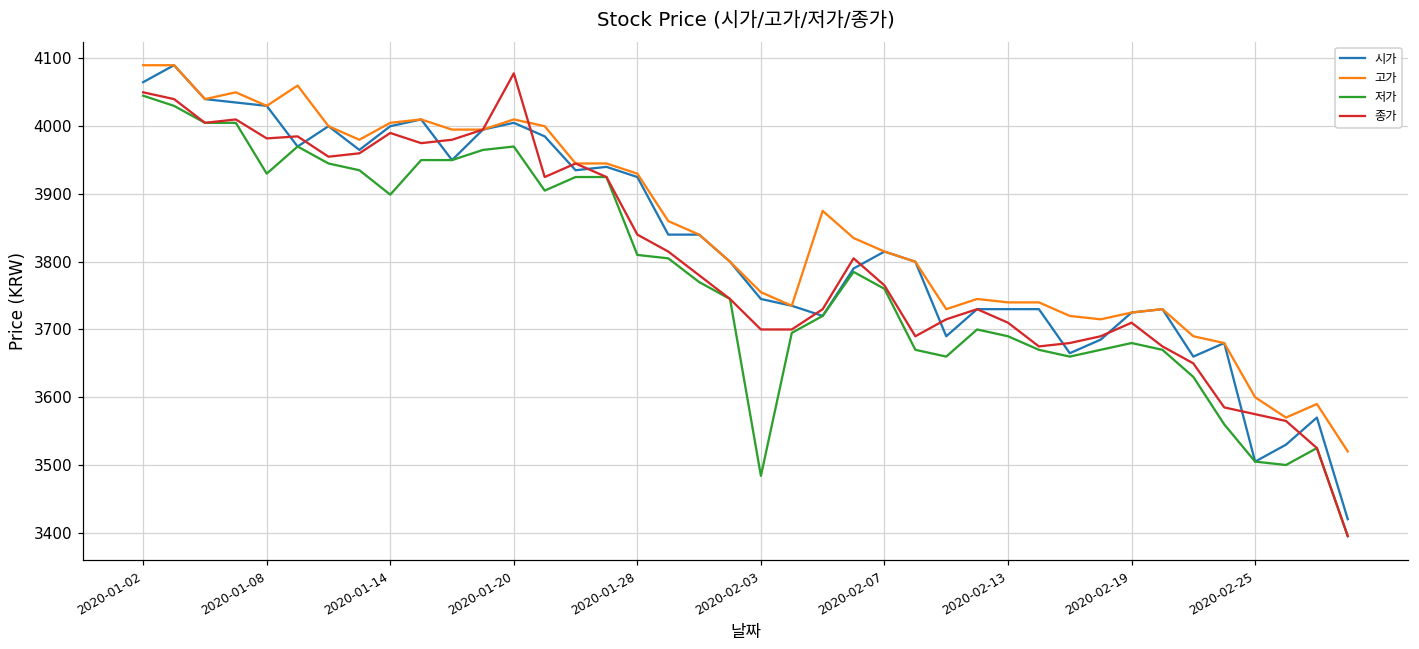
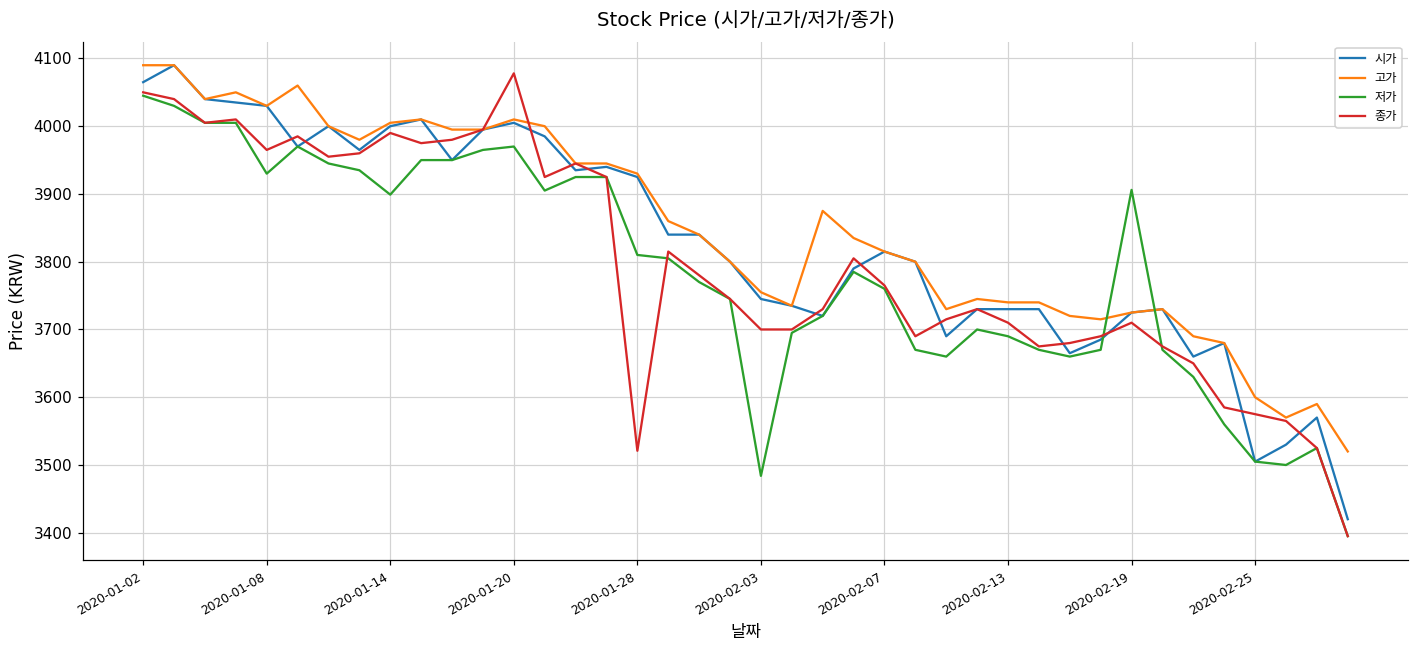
종가, 2020-01-08: 3980 -> 3970
종가, 2020-01-28: 3840 -> 3520
저가, 2020-02-19: 3680 -> 3910
